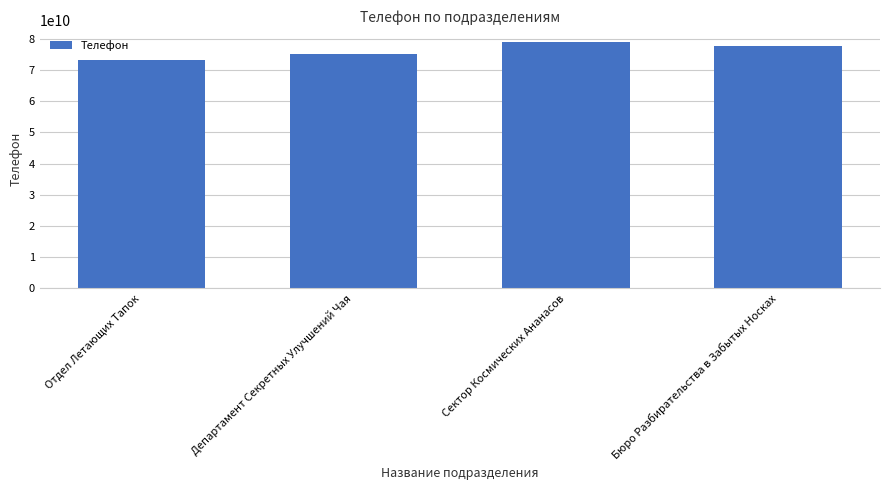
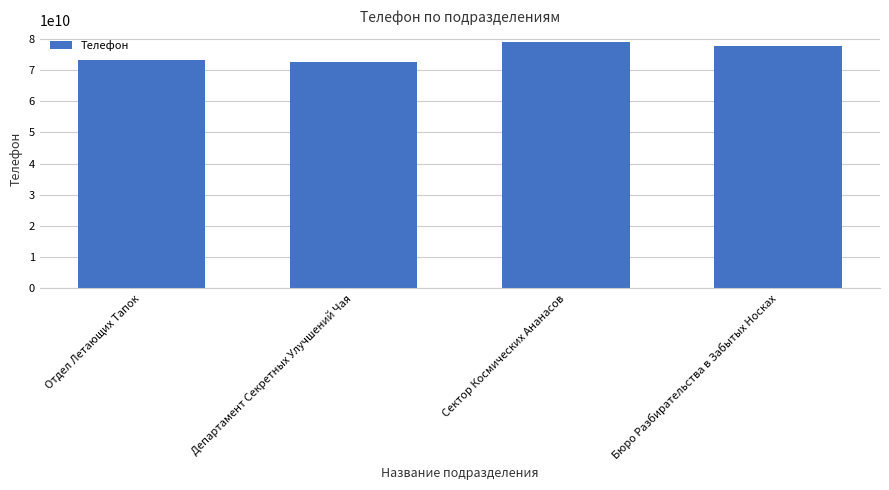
Департамент Секретных Улучшений Чая: 75000000000 -> 72000000000
